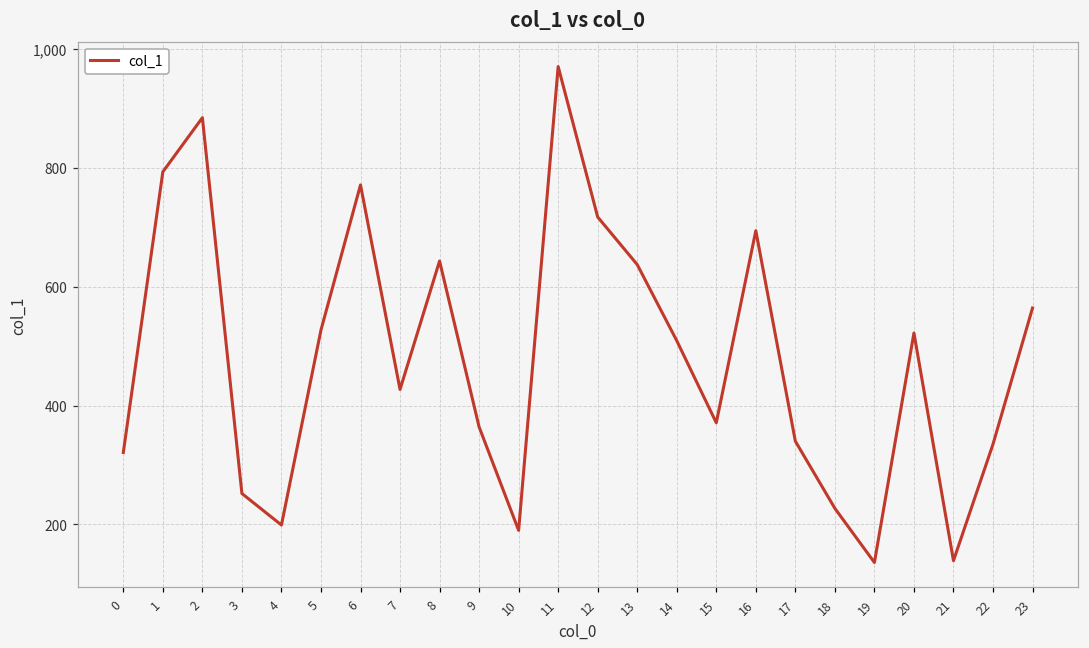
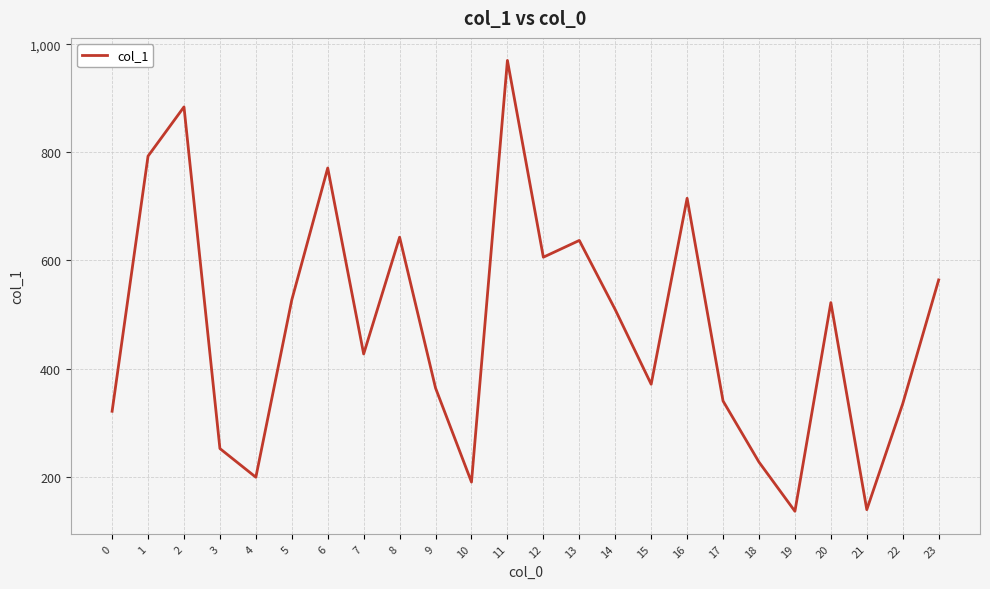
12: 720 -> 610
16: 690 -> 720
